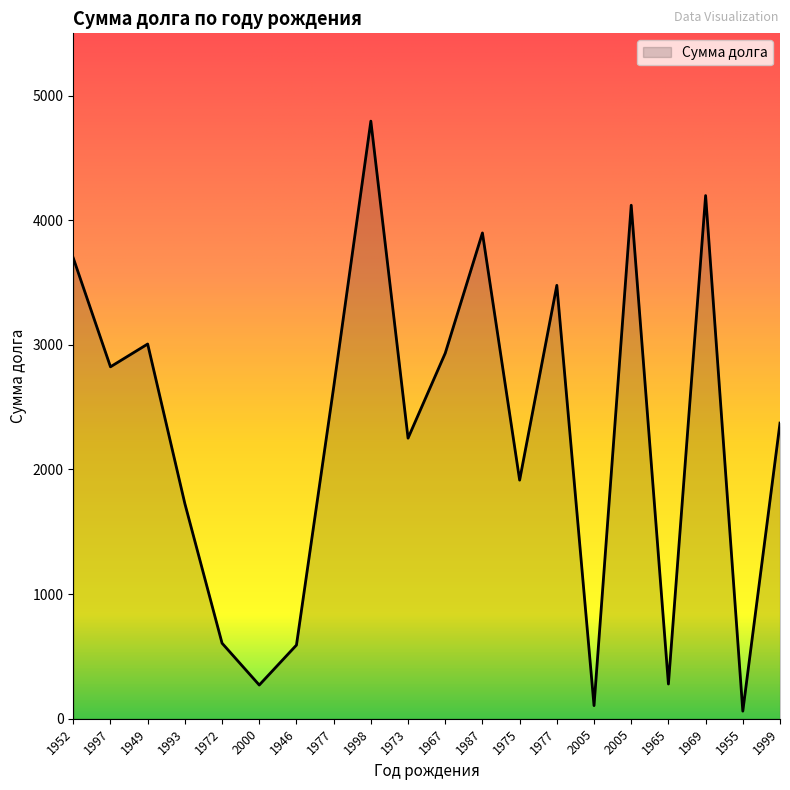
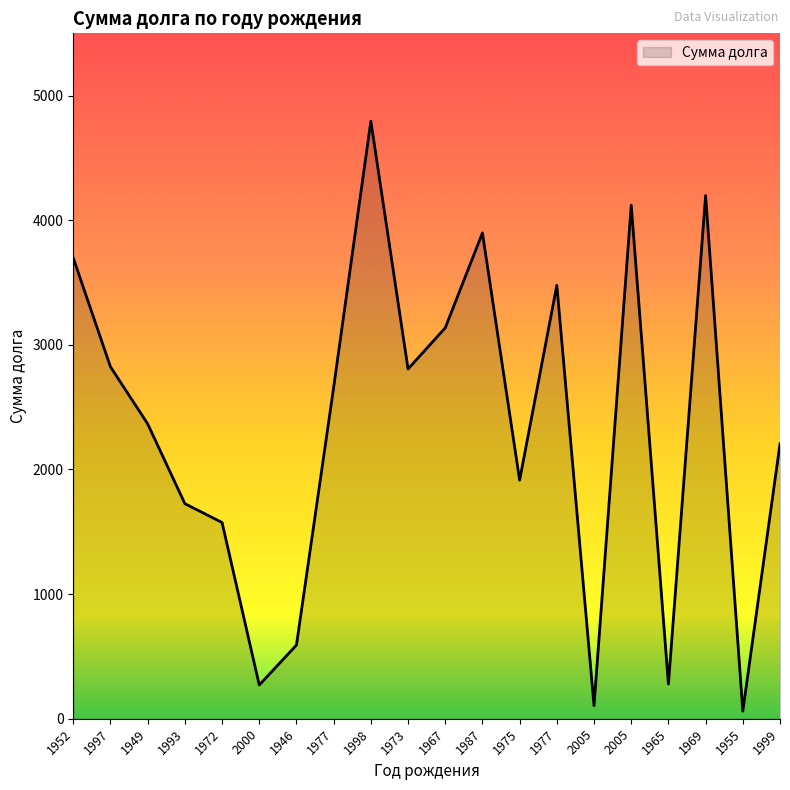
1949: 3010 -> 2370
1972: 610 -> 1570
1973: 2250 -> 2810
1967: 2930 -> 3140
1999: 2370 -> 2210
